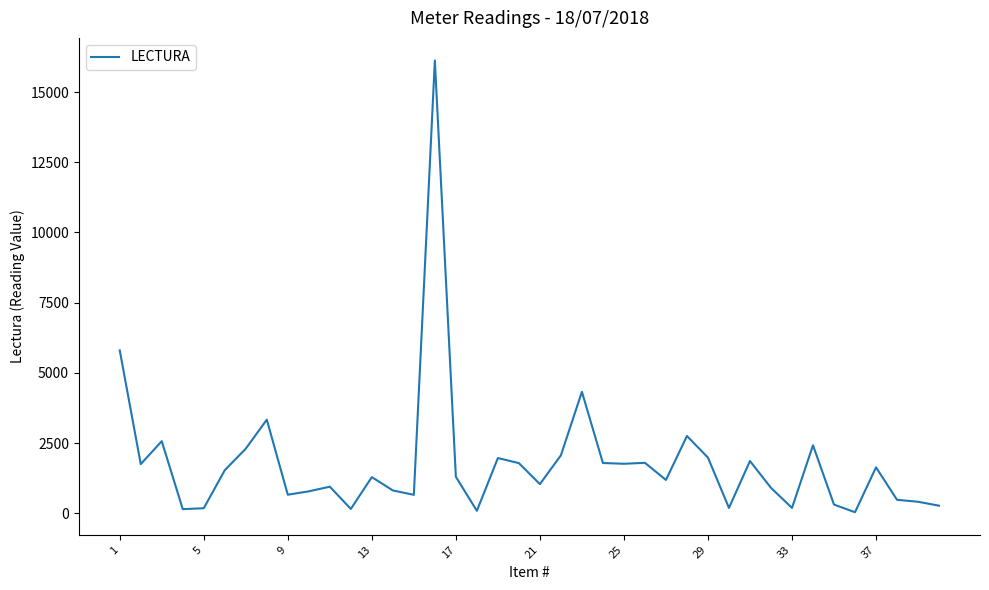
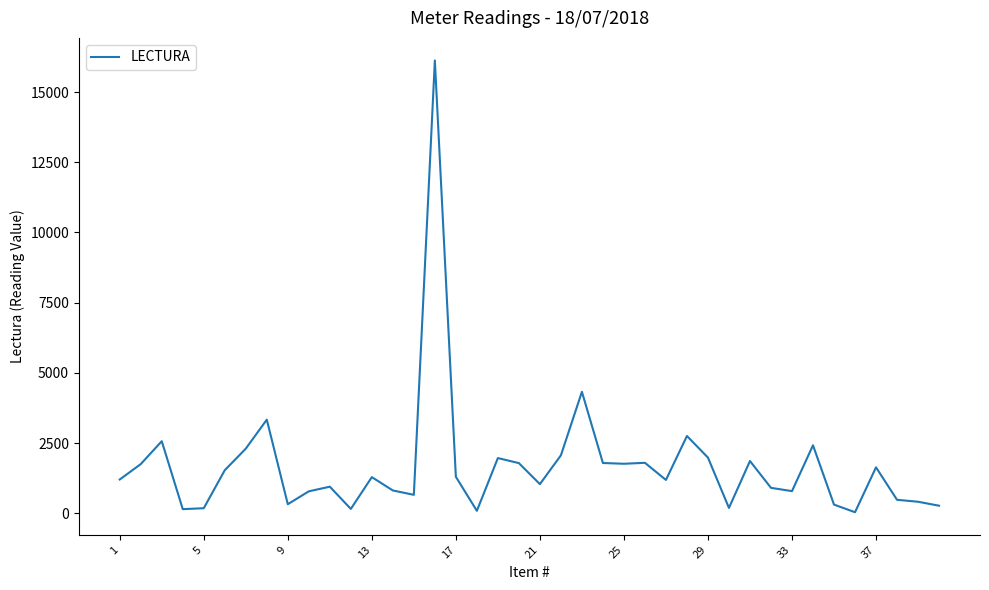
1: 5800 -> 1200
9: 700 -> 300
33: 200 -> 800
